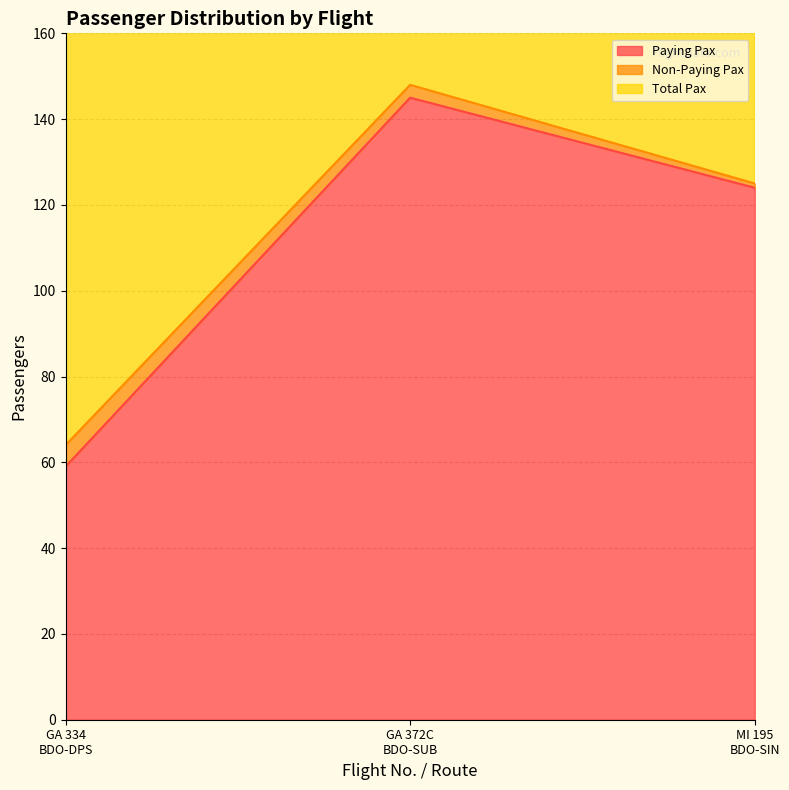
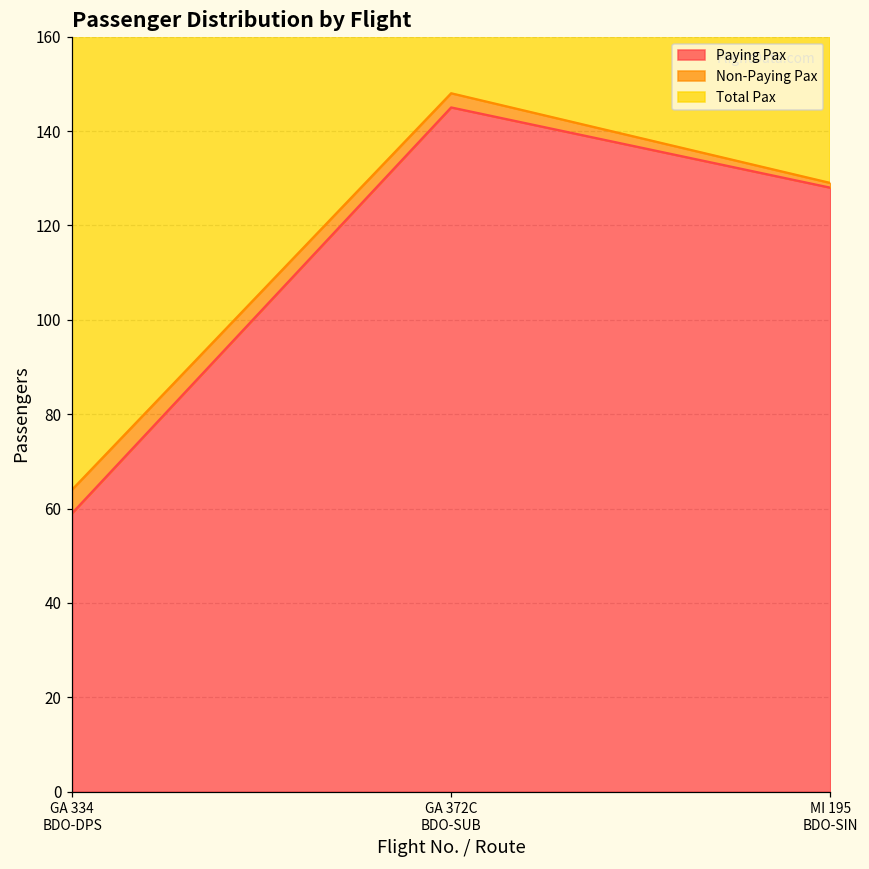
Paying Pax, MI 195 BDO-SIN: 124 -> 128
